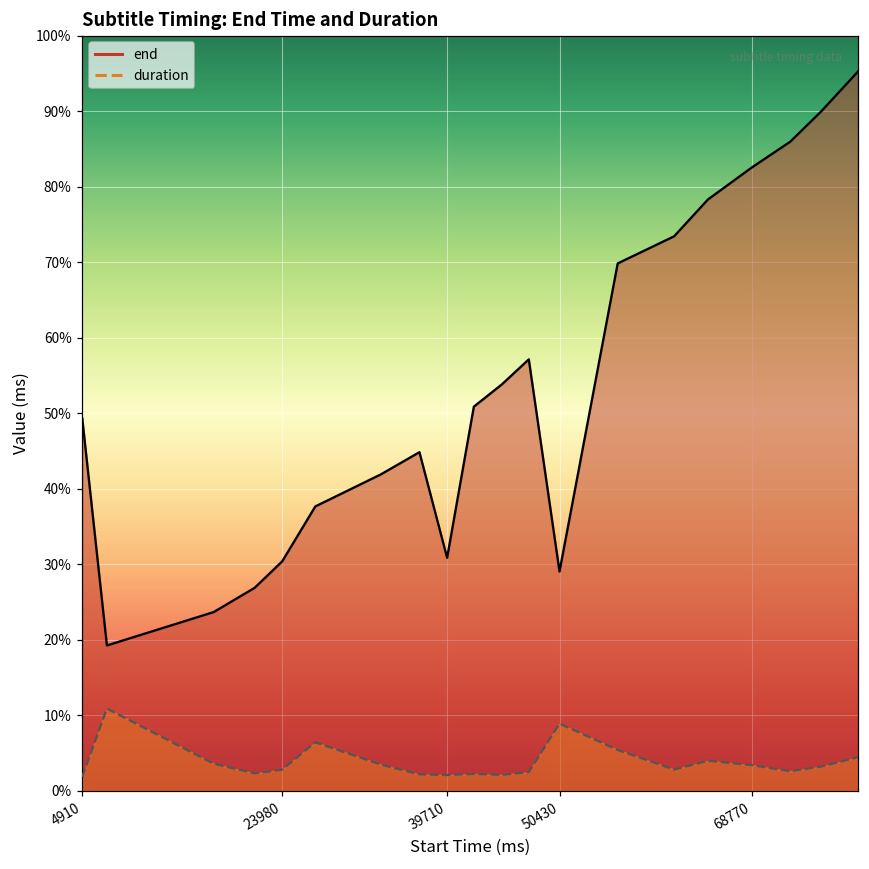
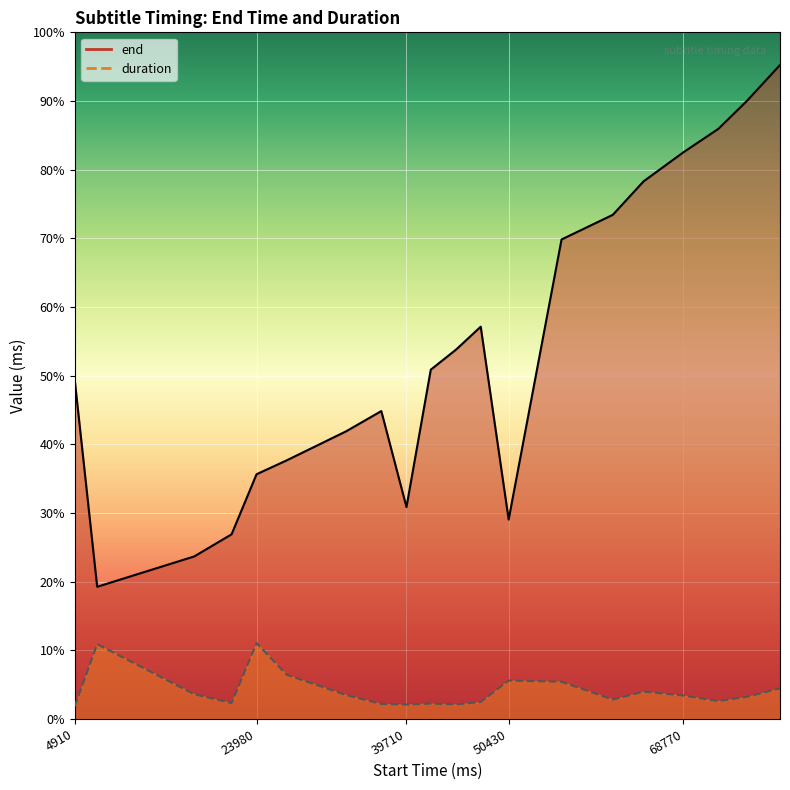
end, 23980: 30% -> 36%
duration, 23980: 3% -> 11%
duration, 50430: 9% -> 6%
